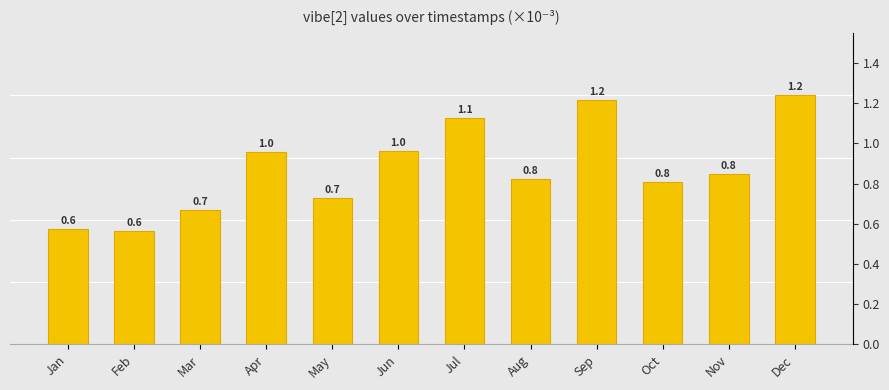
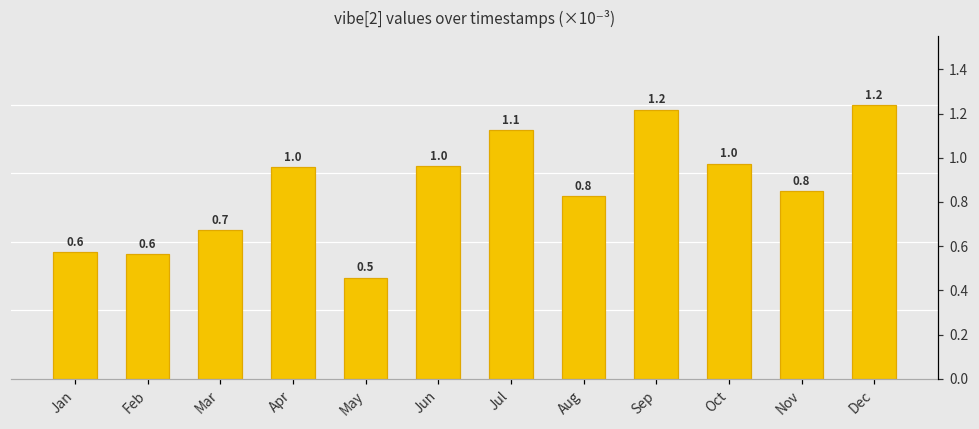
May: 0.7 -> 0.5
Oct: 0.8 -> 1.0
